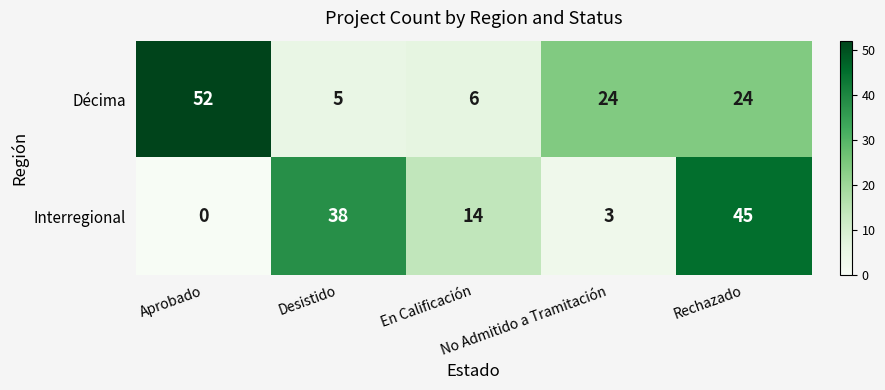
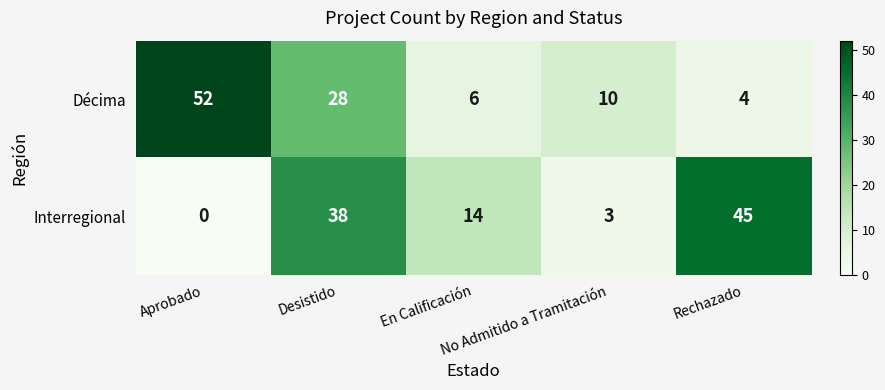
Décima, Desistido: 5 -> 28
Décima, No Admitido a Tramitación: 24 -> 10
Décima, Rechazado: 24 -> 4
